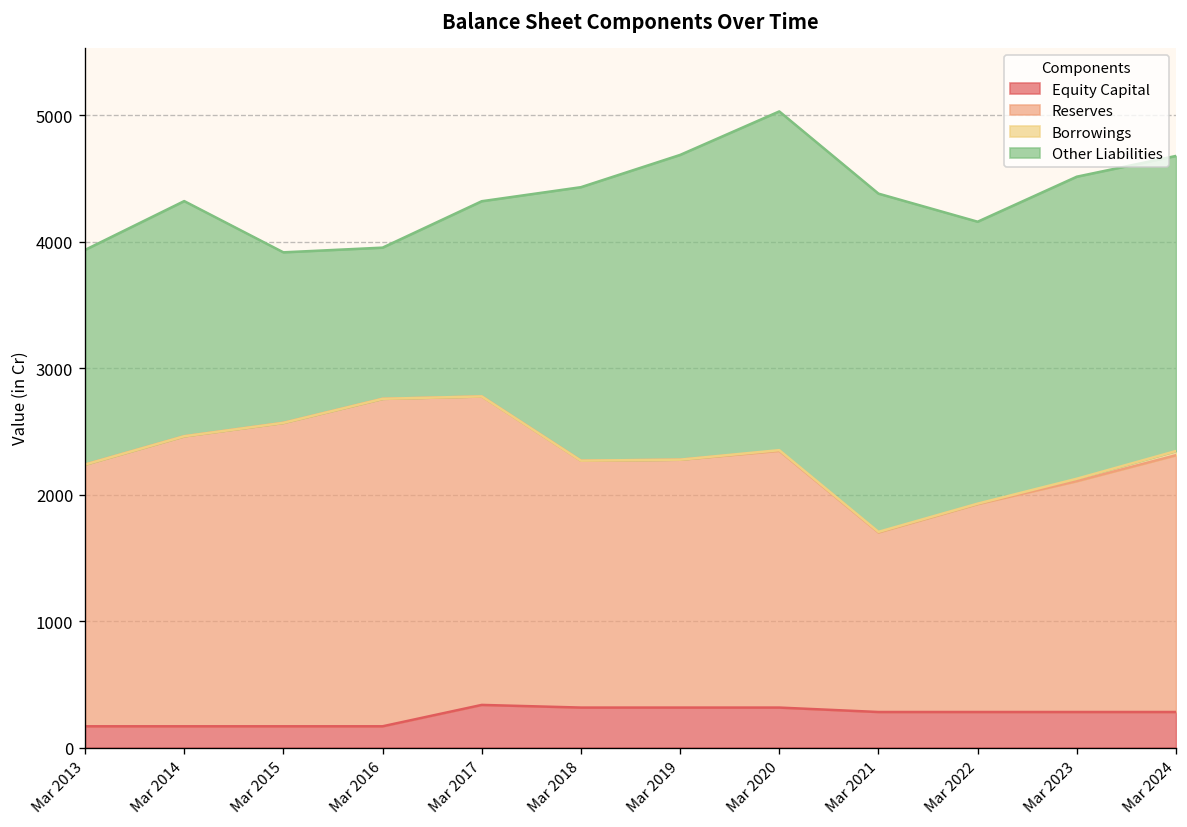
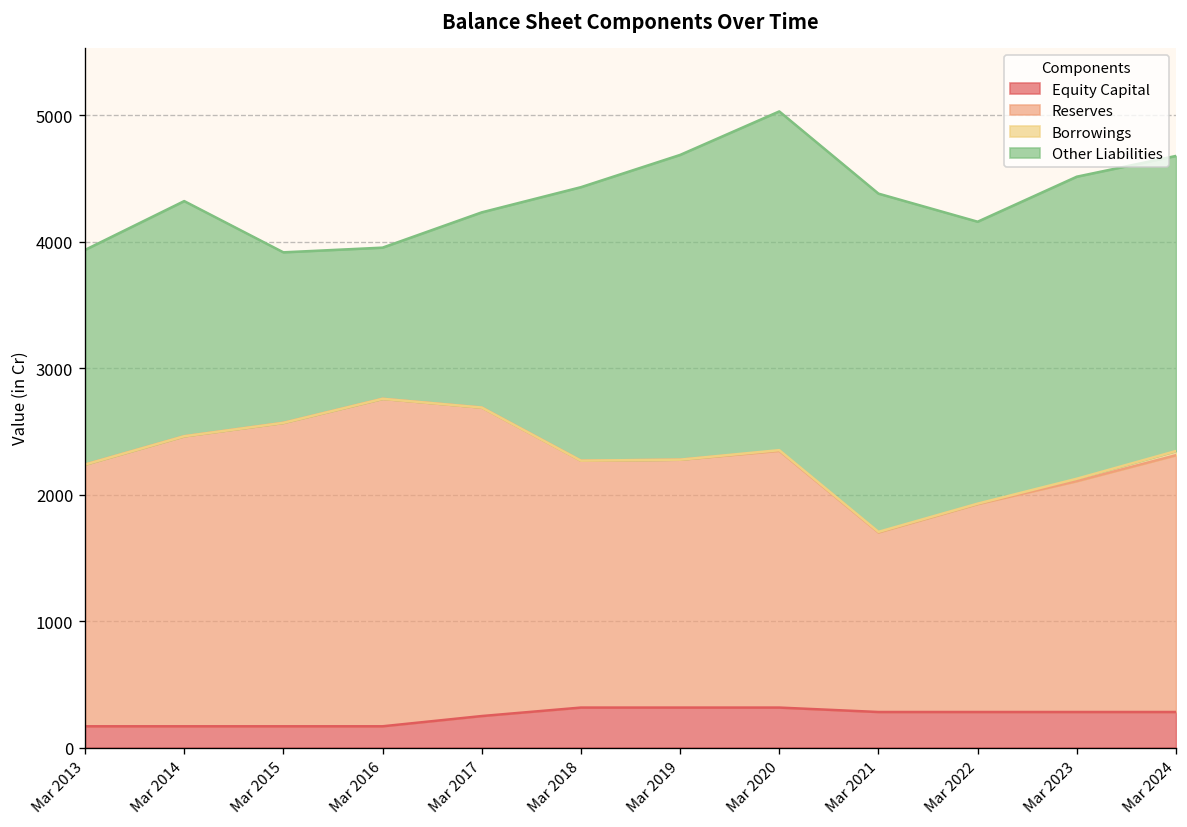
Equity Capital, Mar 2017: 340 -> 250
